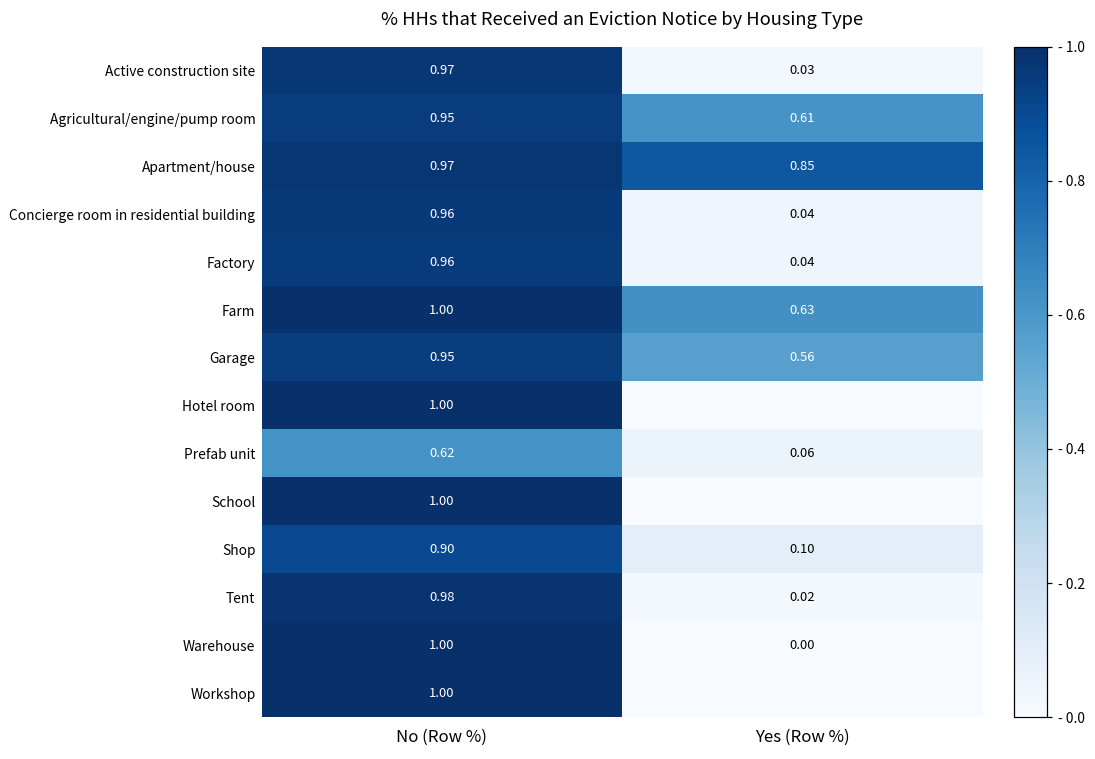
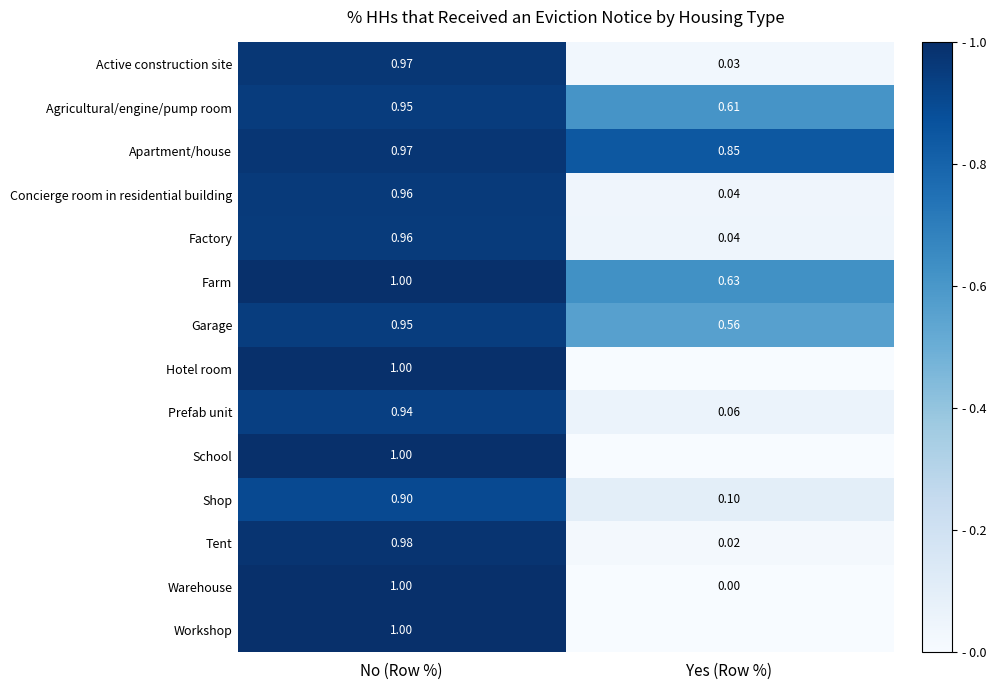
Prefab unit, No (Row %): 0.62 -> 0.94
